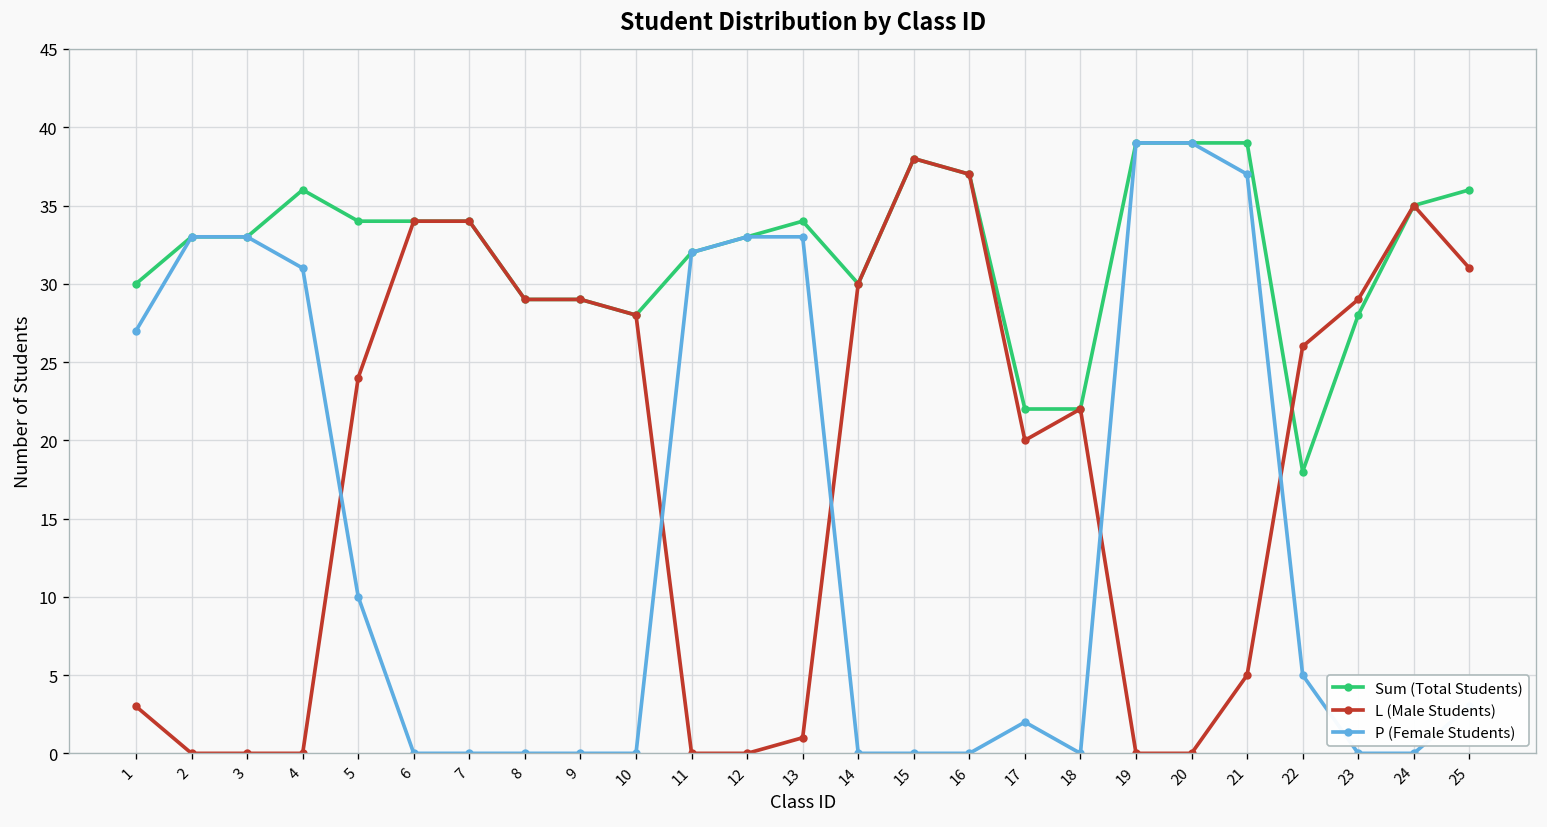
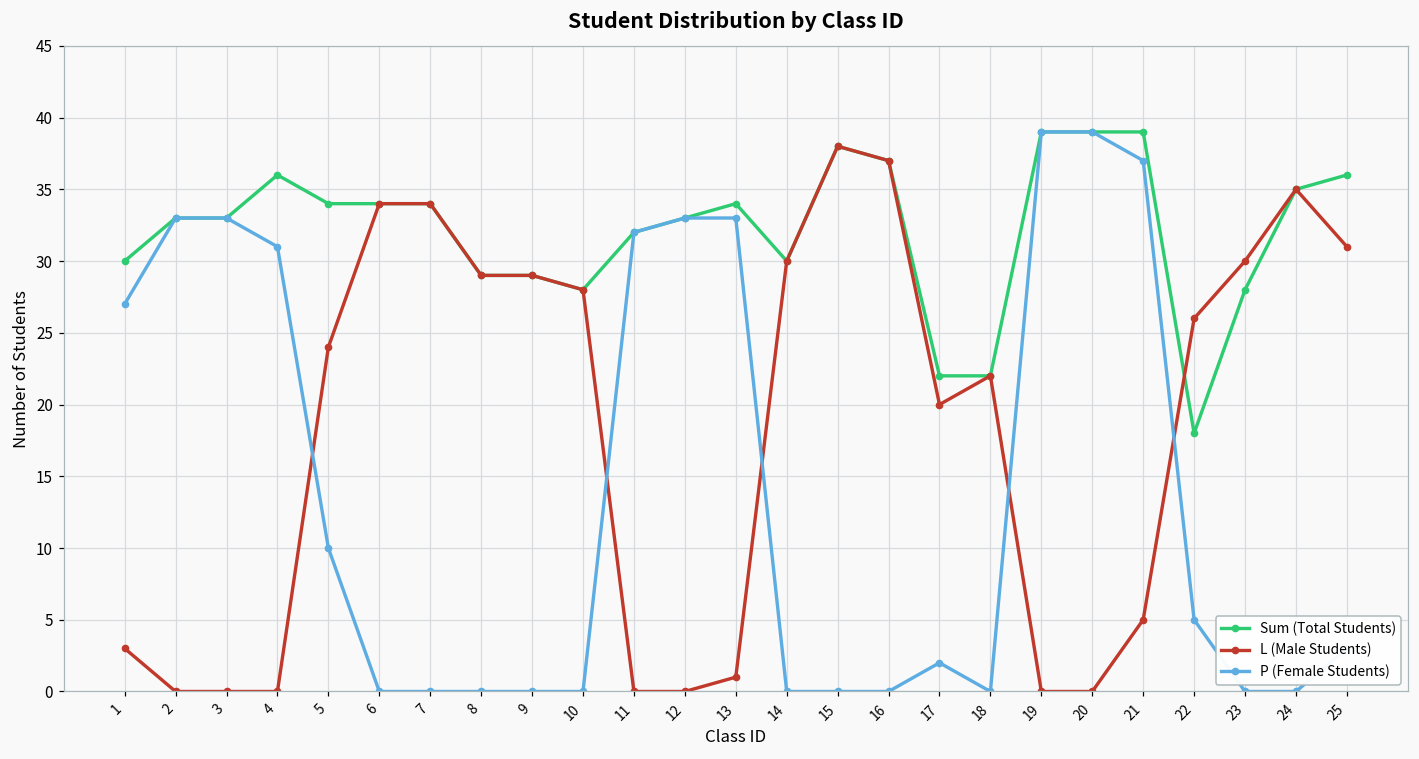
L (Male Students), 23: 29 -> 30
